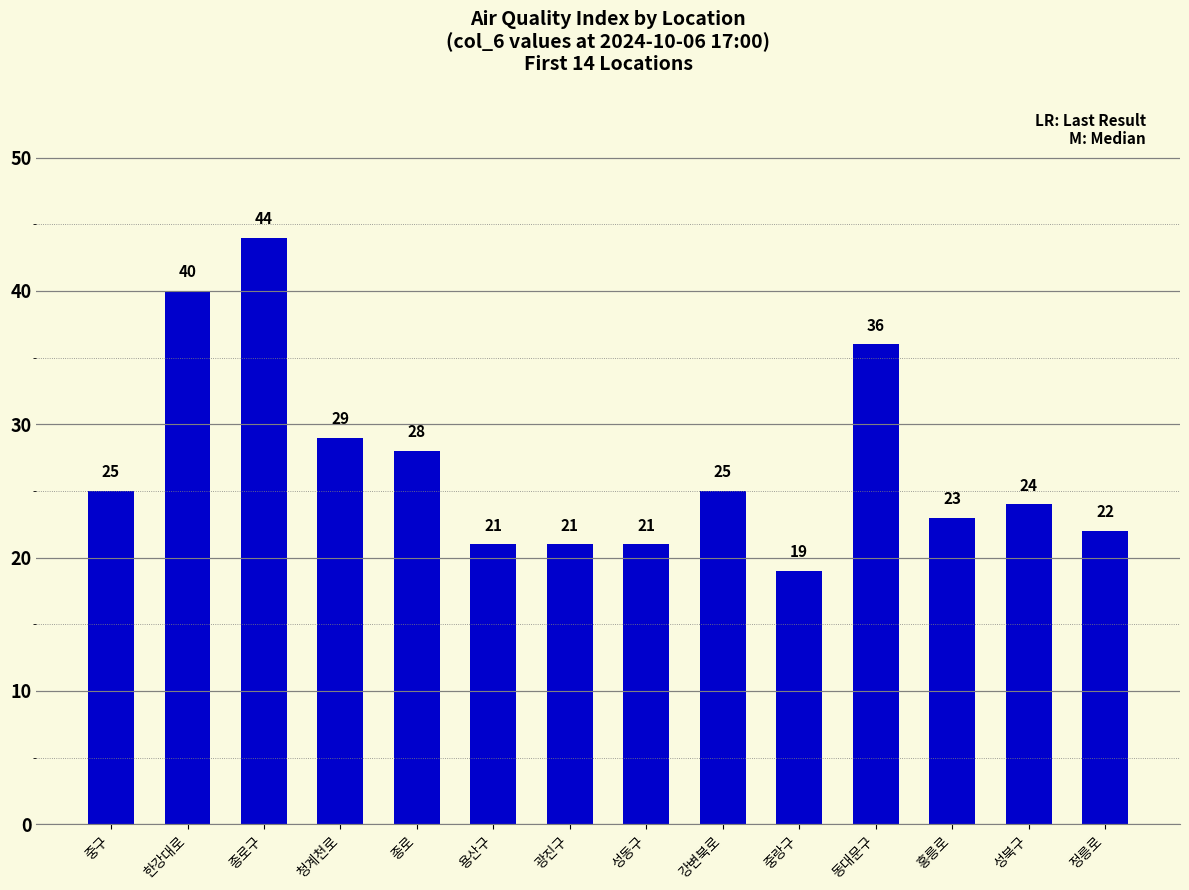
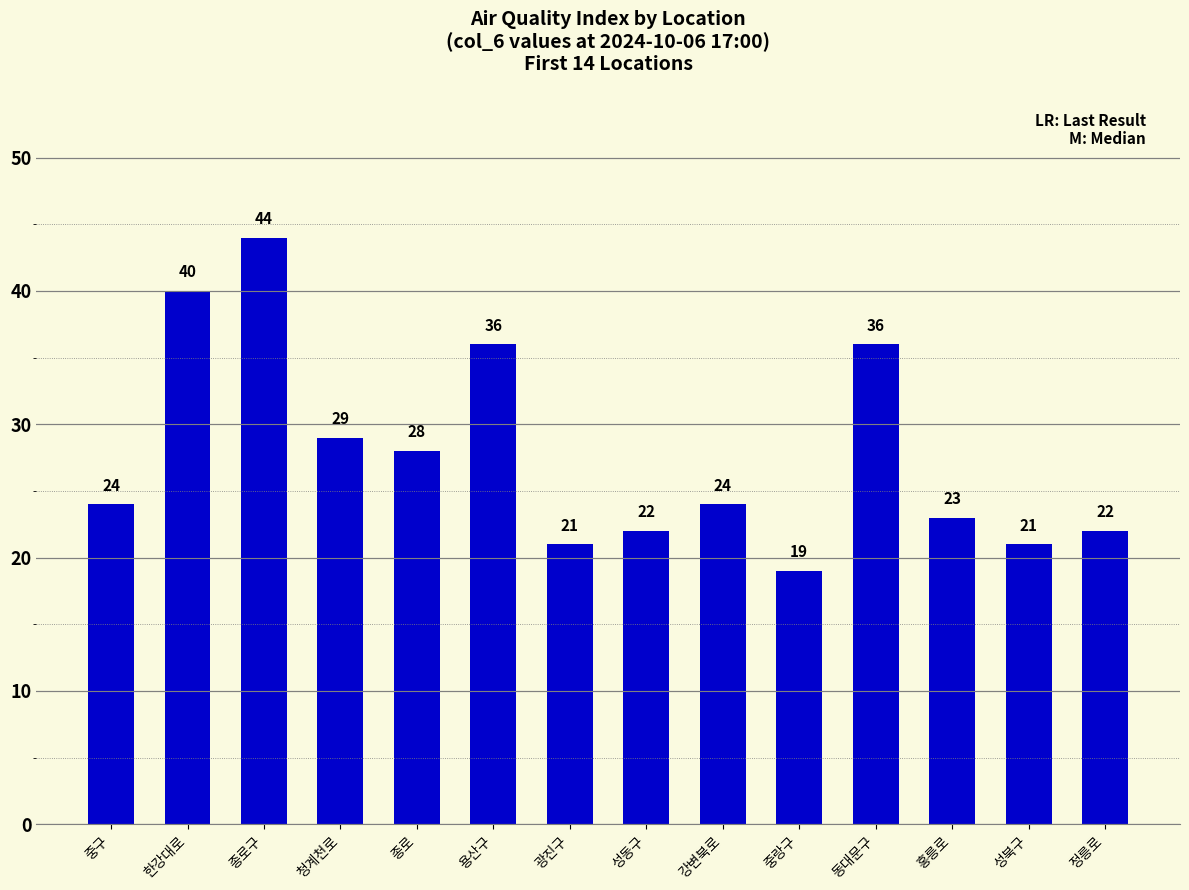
중구: 25 -> 24
용산구: 21 -> 36
성동구: 21 -> 22
강변북로: 25 -> 24
성북구: 24 -> 21
